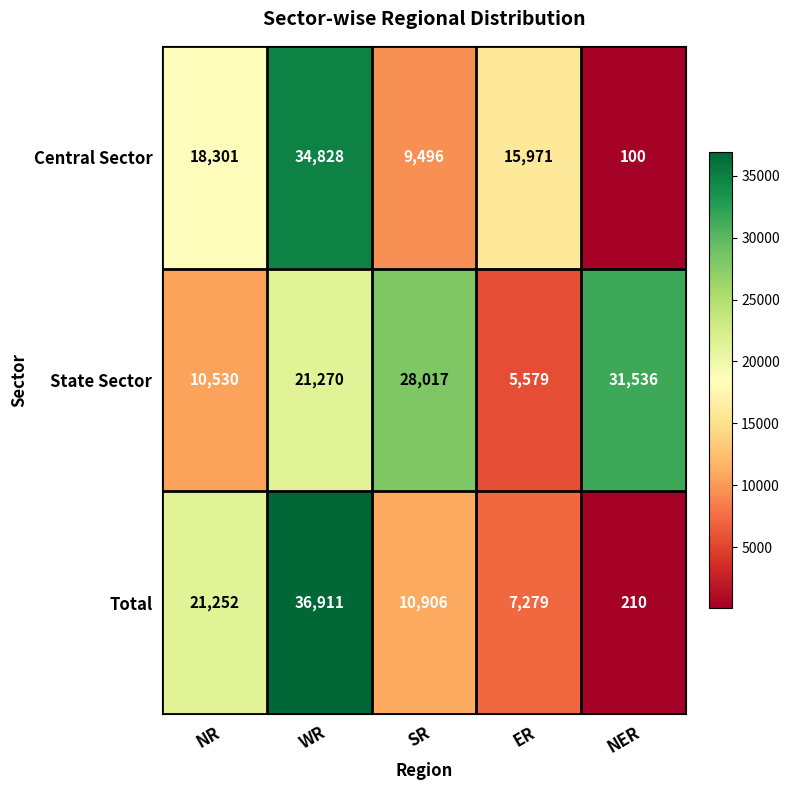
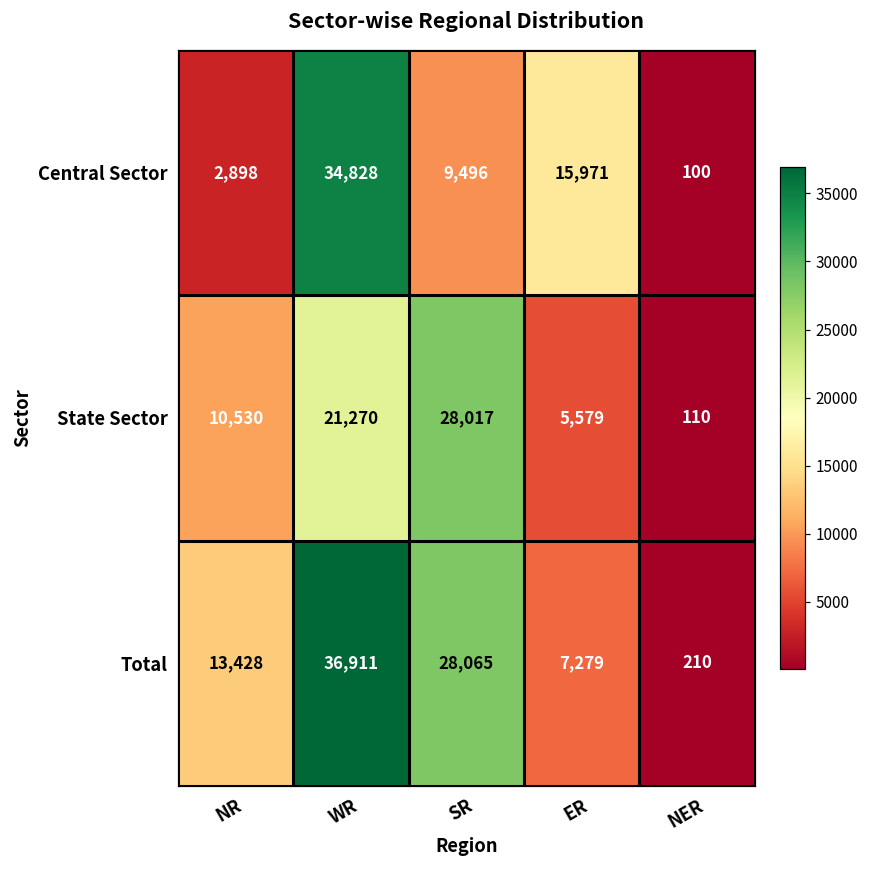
Central Sector, NR: 18,301 -> 2,898
State Sector, NER: 31,536 -> 110
Total, NR: 21,252 -> 13,428
Total, SR: 10,906 -> 28,065
